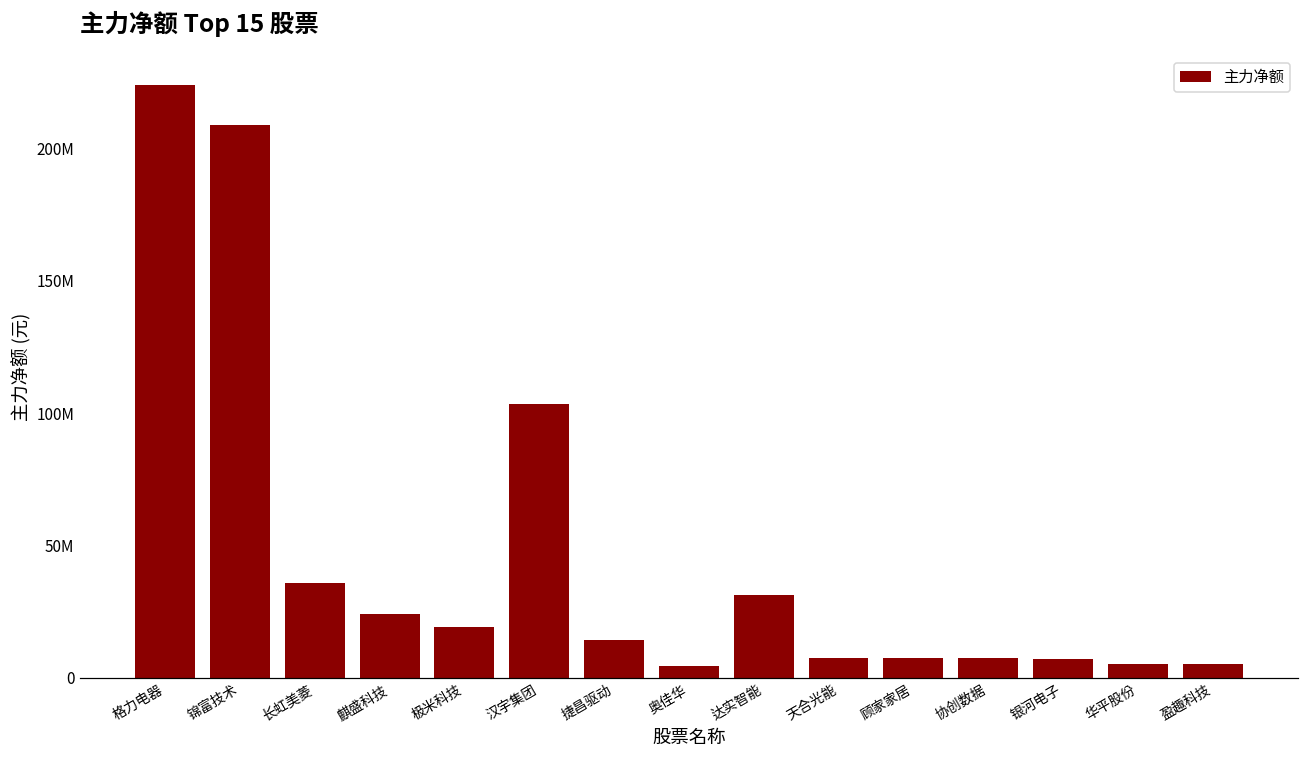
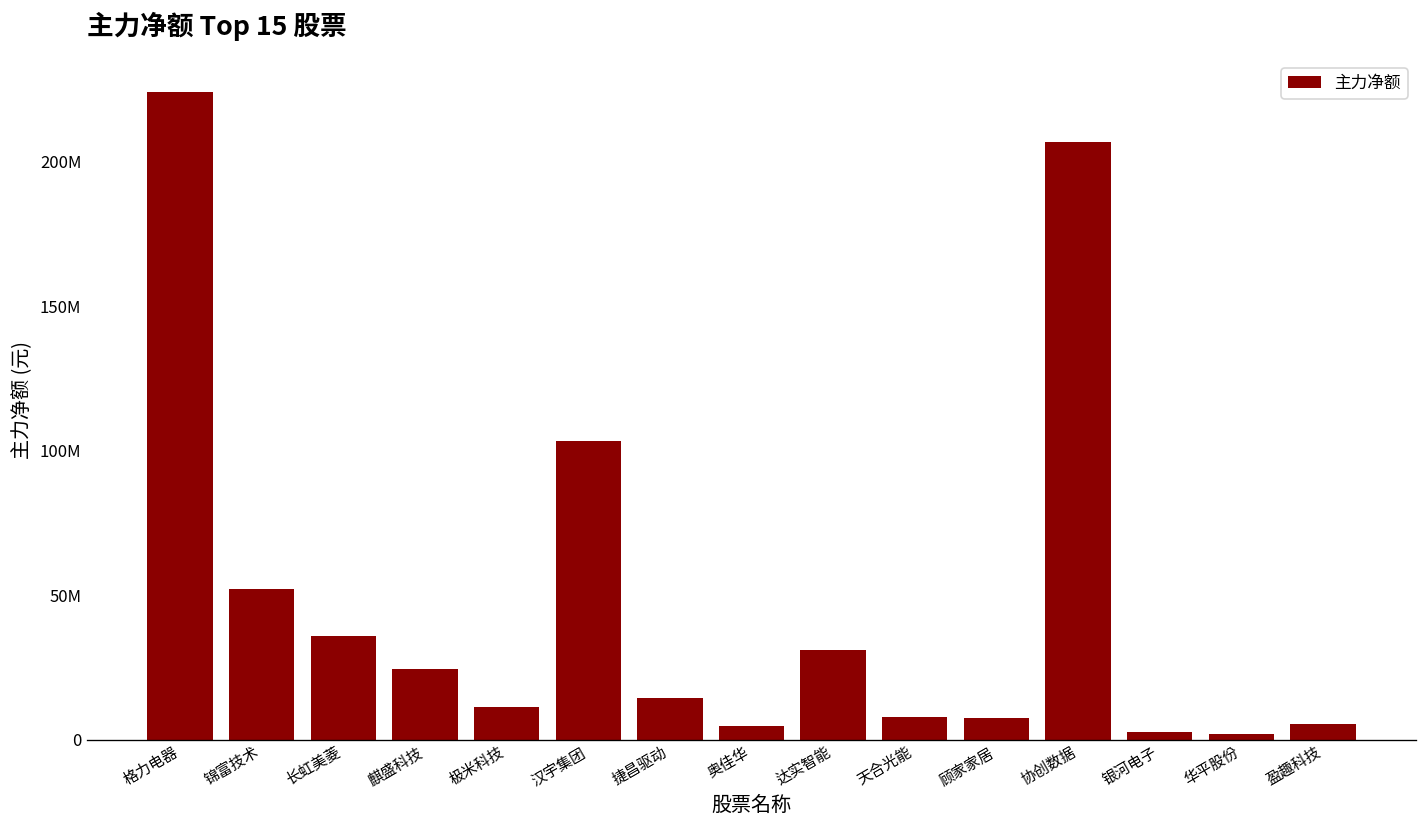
锦富技术: 209000000 -> 52000000
极米科技: 19000000 -> 11000000
协创数据: 8000000 -> 207000000
银河电子: 7000000 -> 3000000
华平股份: 5000000 -> 2000000
